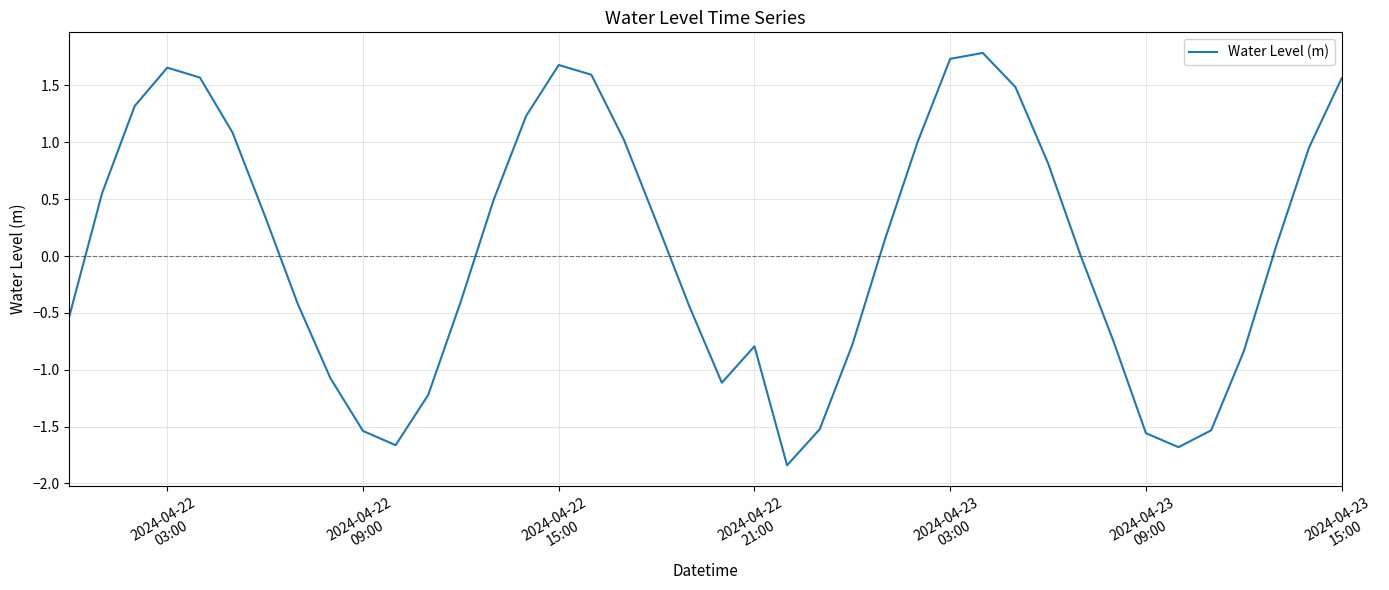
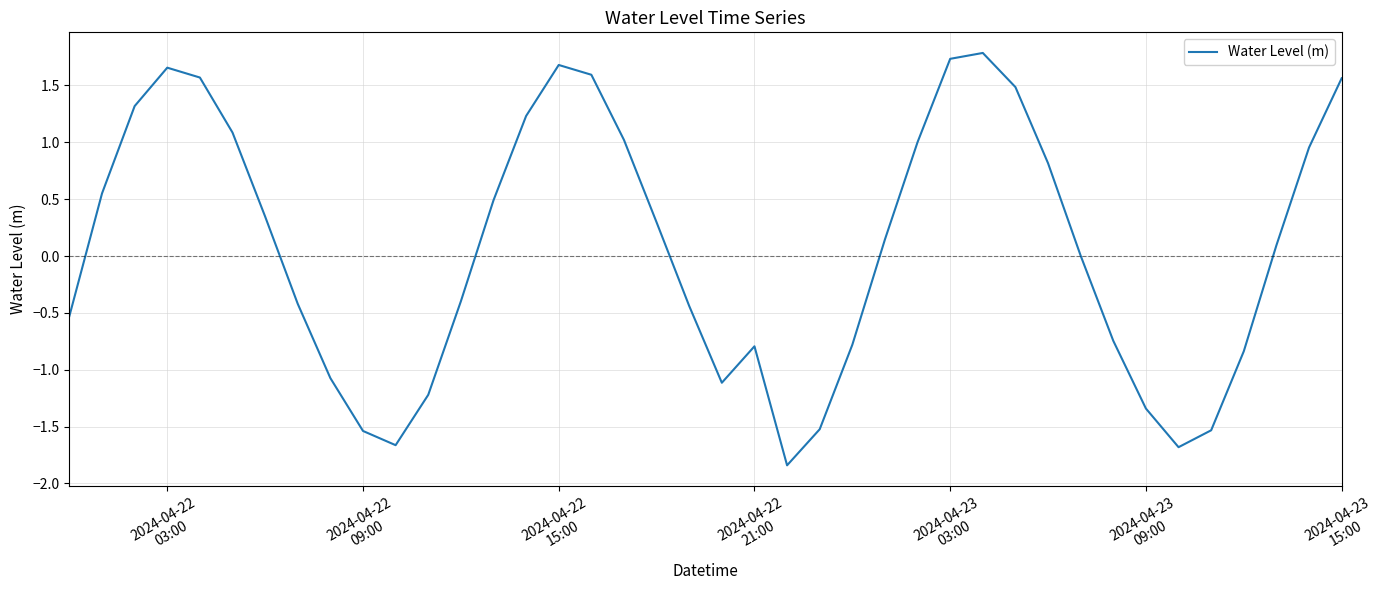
2024-04-23 09:00: -1.56 -> -1.34
